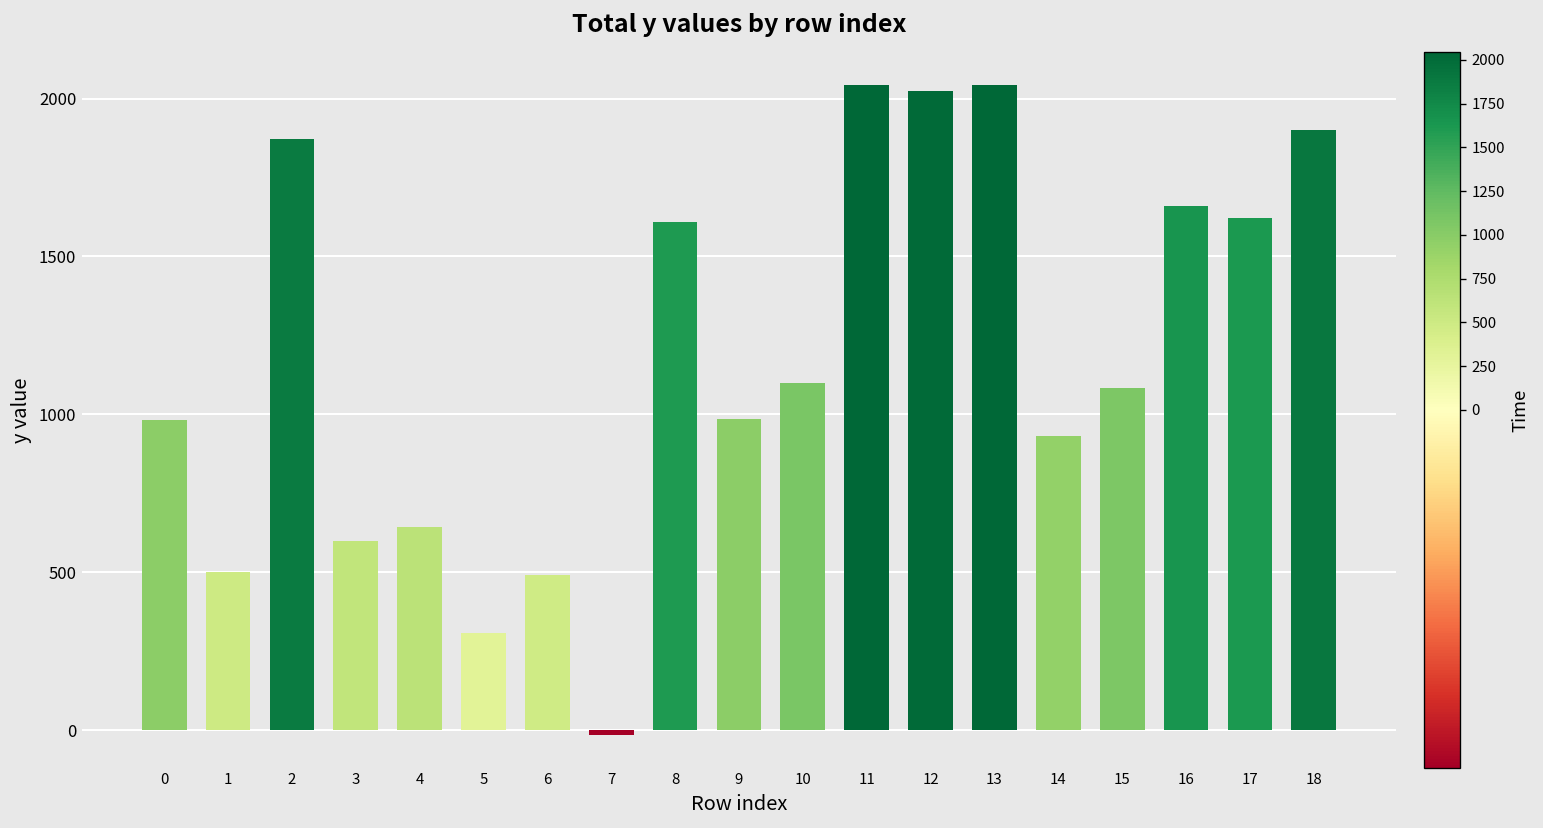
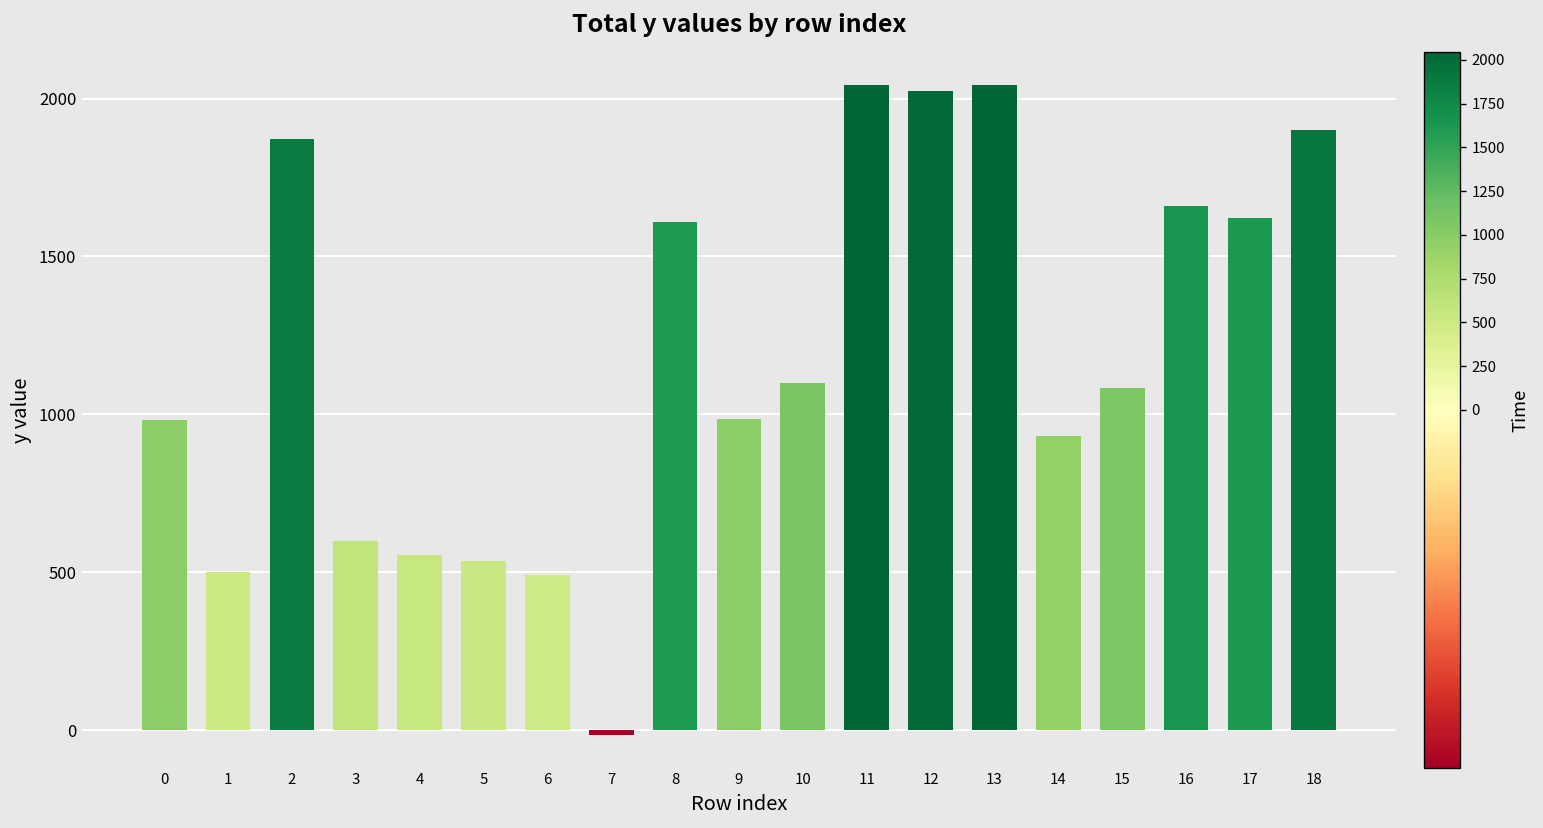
4: 640 -> 550
5: 310 -> 540
